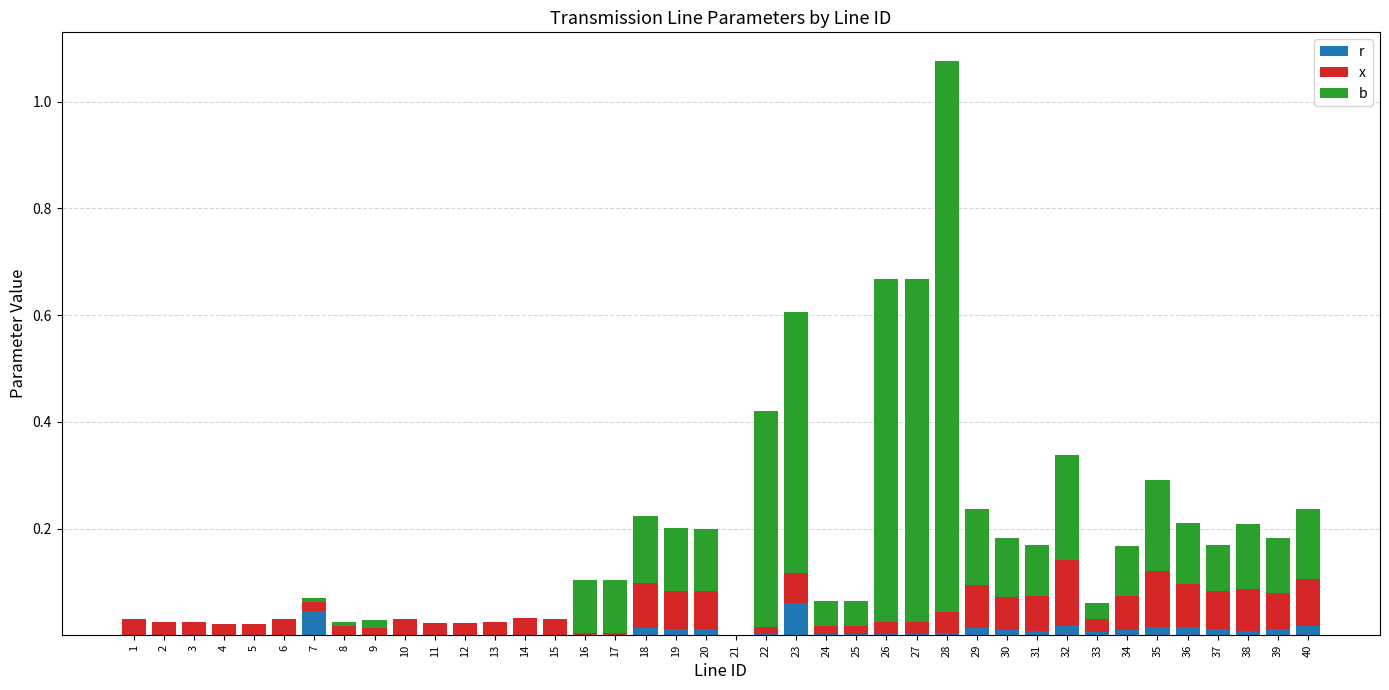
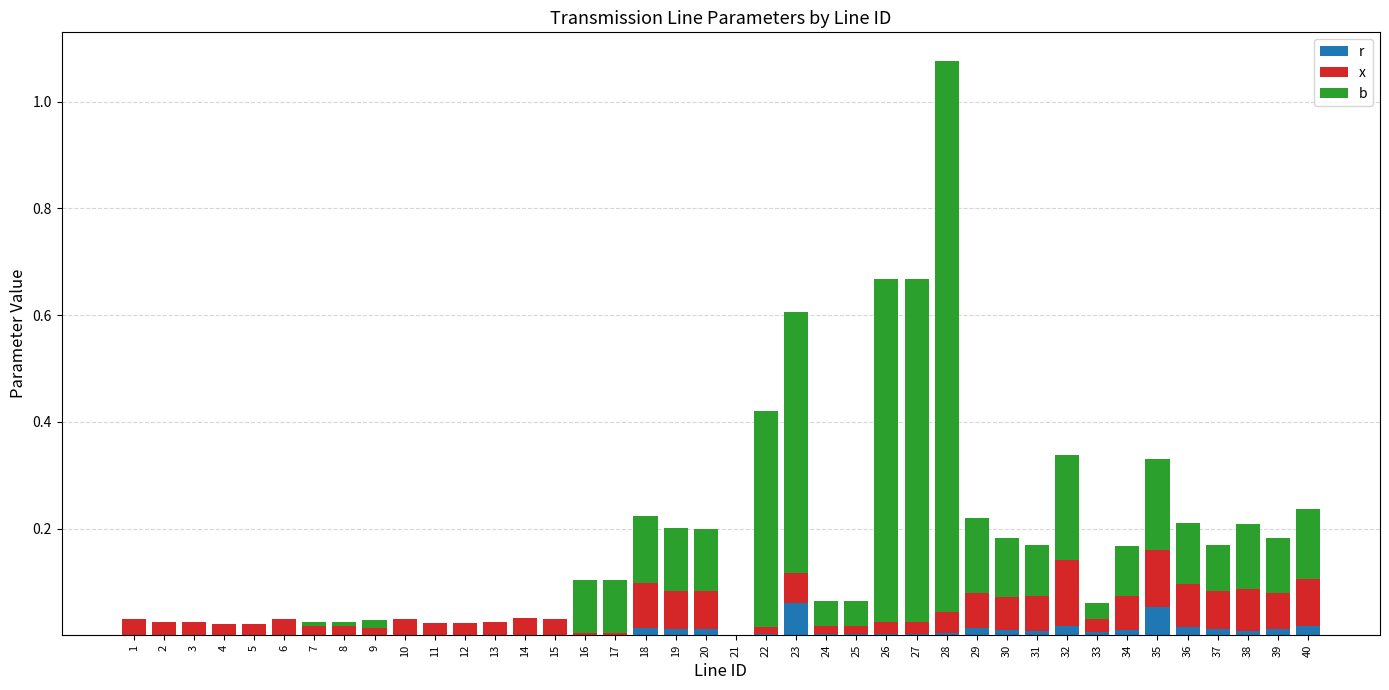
r, 7: 0.05 -> 0.00
x, 29: 0.08 -> 0.07
r, 35: 0.01 -> 0.05
